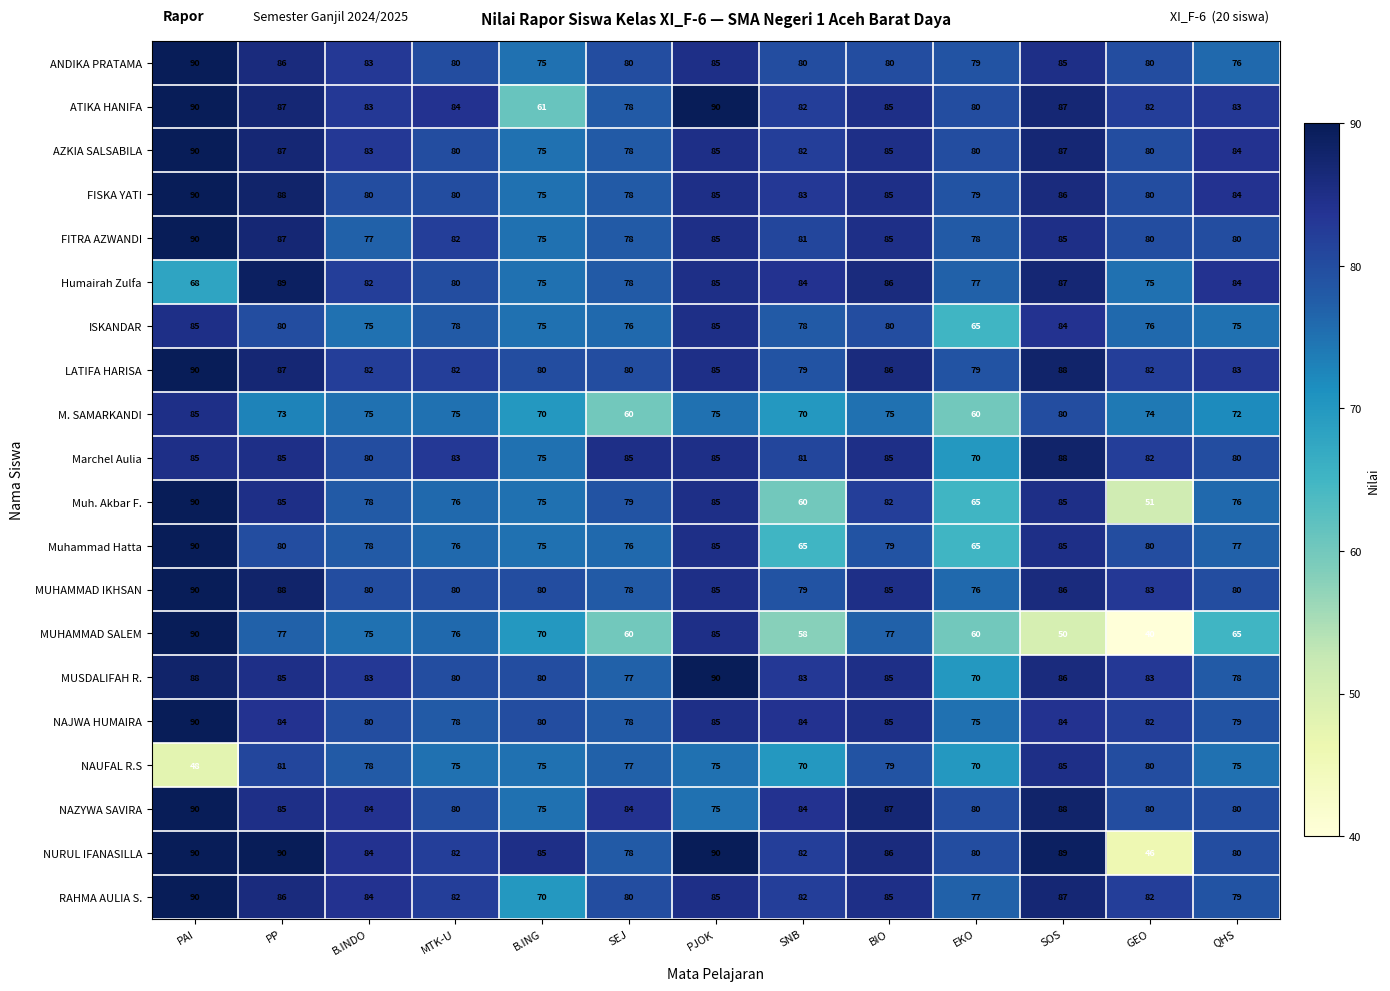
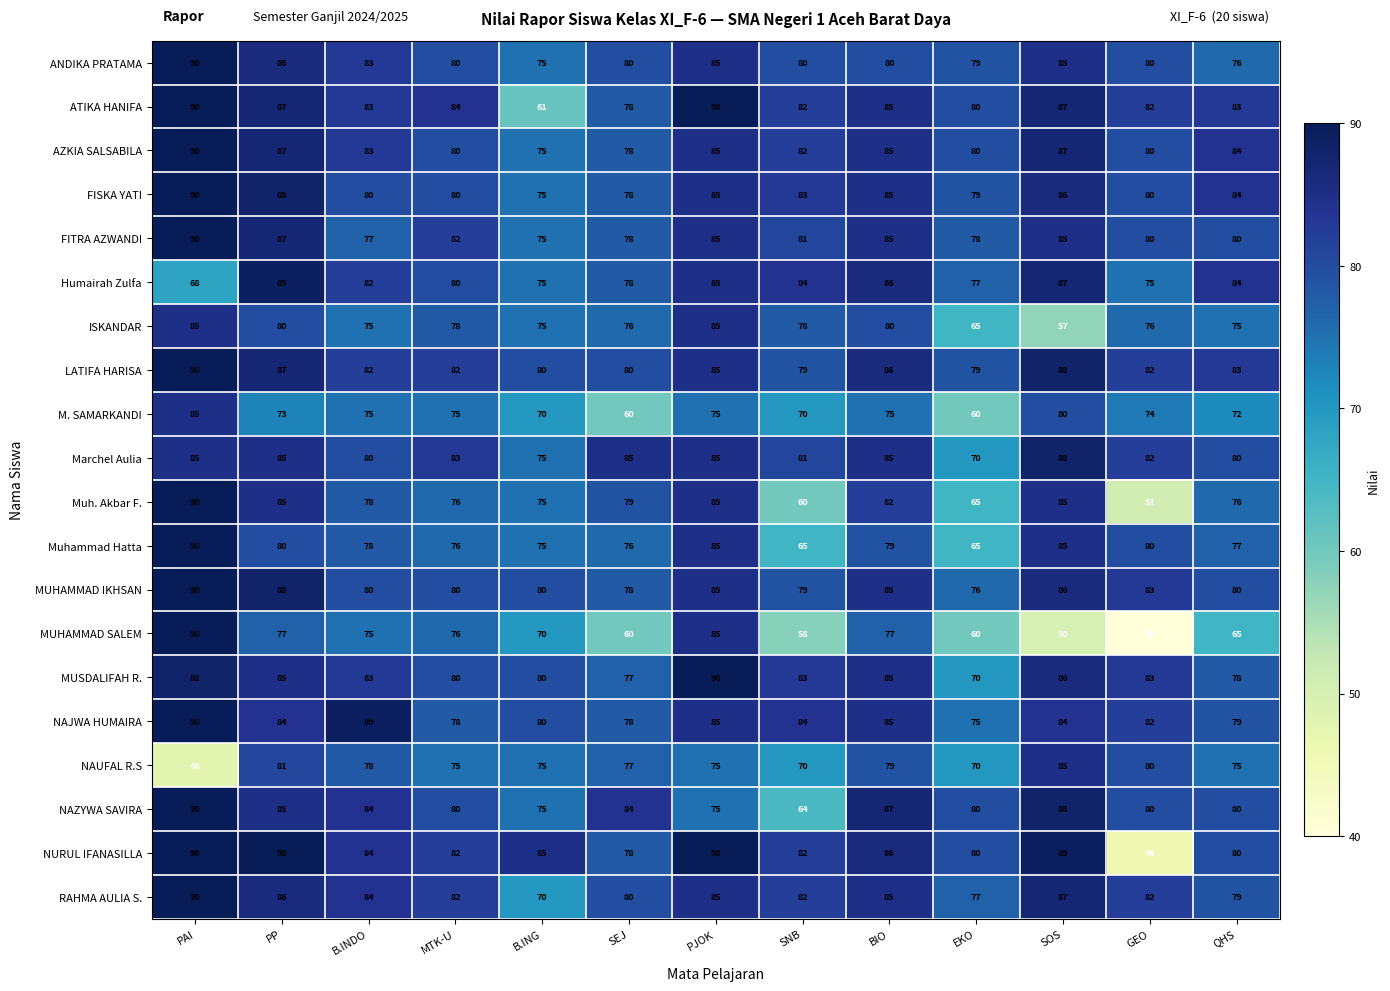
ISKANDAR, SOS: 84 -> 57
NAJWA HUMAIRA, B.INDO: 80 -> 89
NAZYWA SAVIRA, SNB: 84 -> 64
